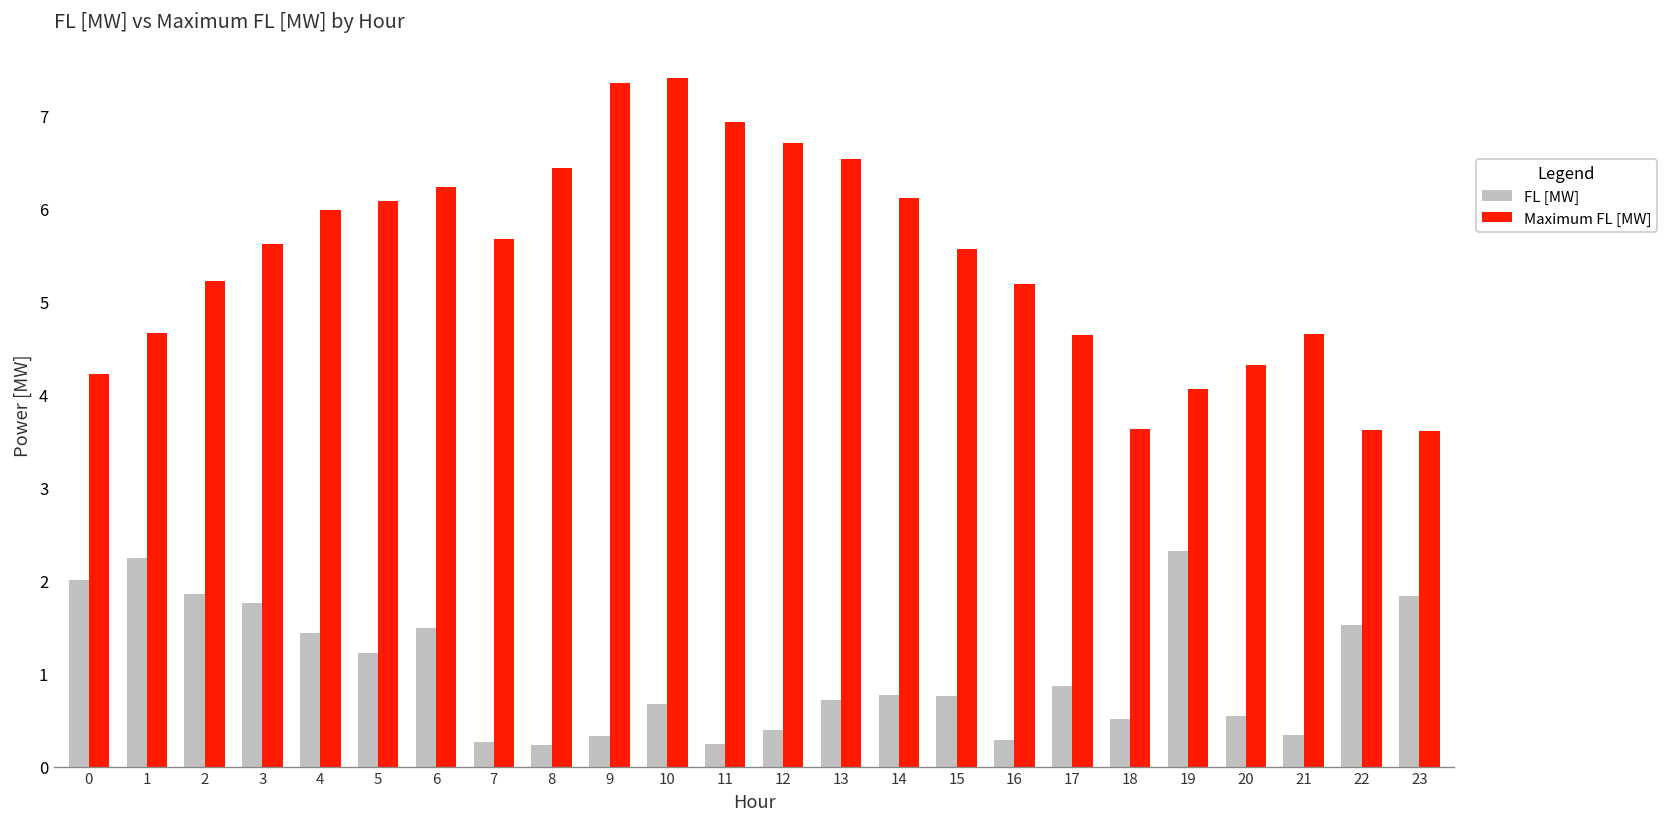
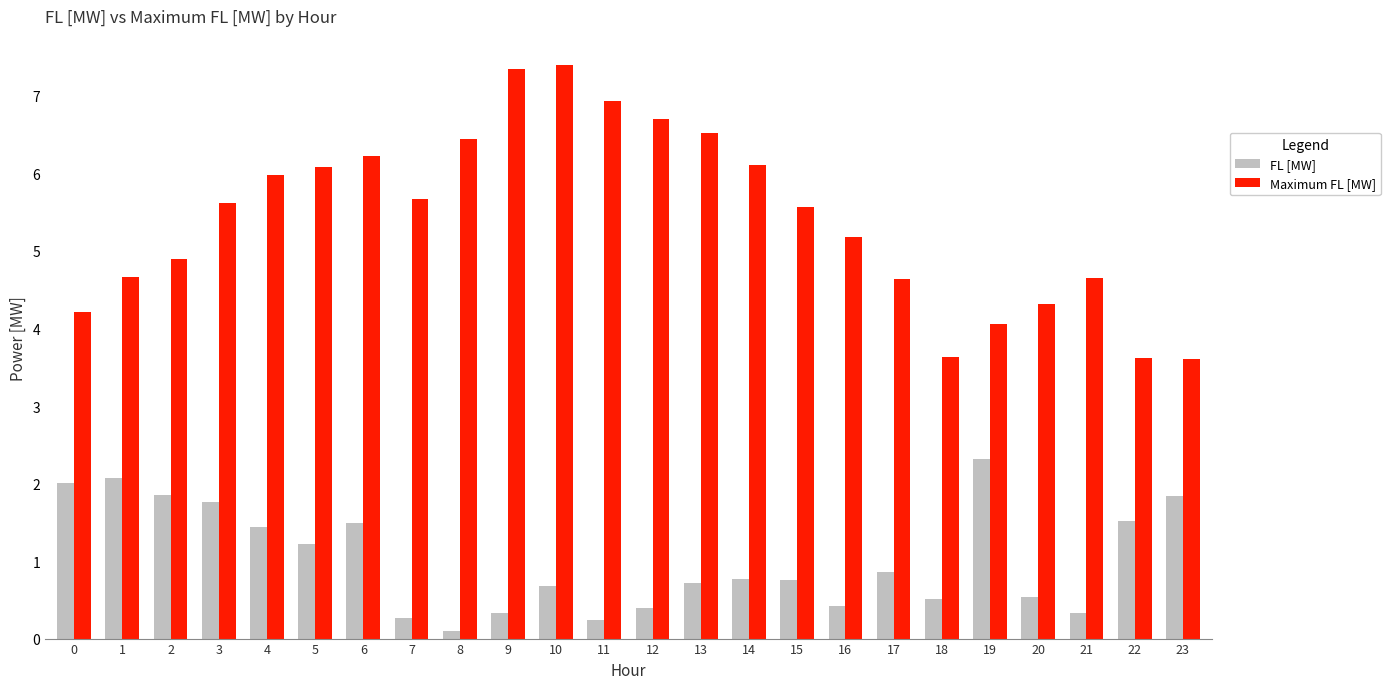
FL [MW], 1: 2.2 -> 2.1
Maximum FL [MW], 2: 5.2 -> 4.9
FL [MW], 8: 0.2 -> 0.1
FL [MW], 16: 0.3 -> 0.4
